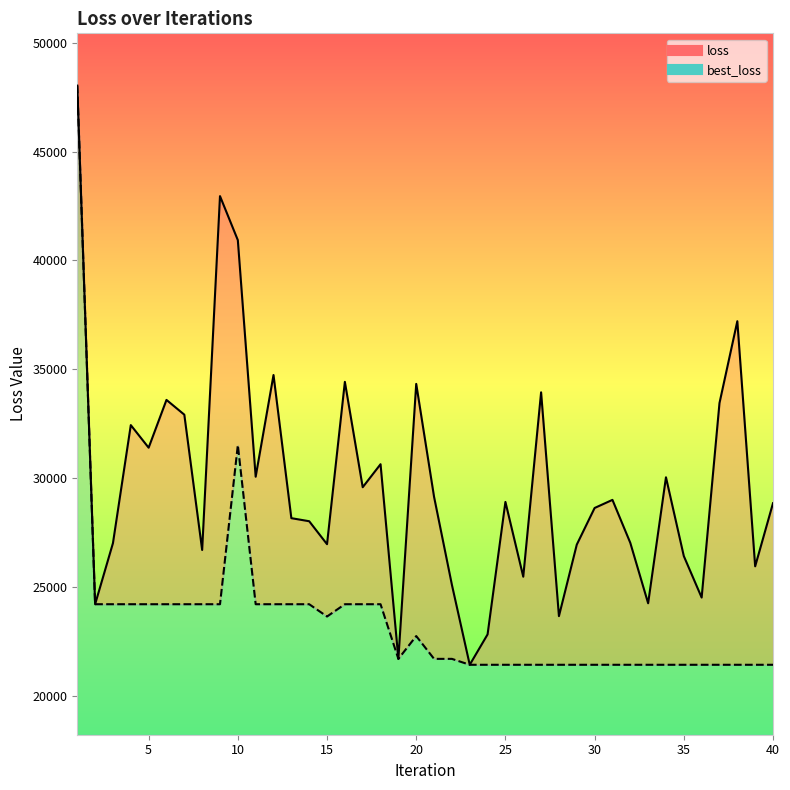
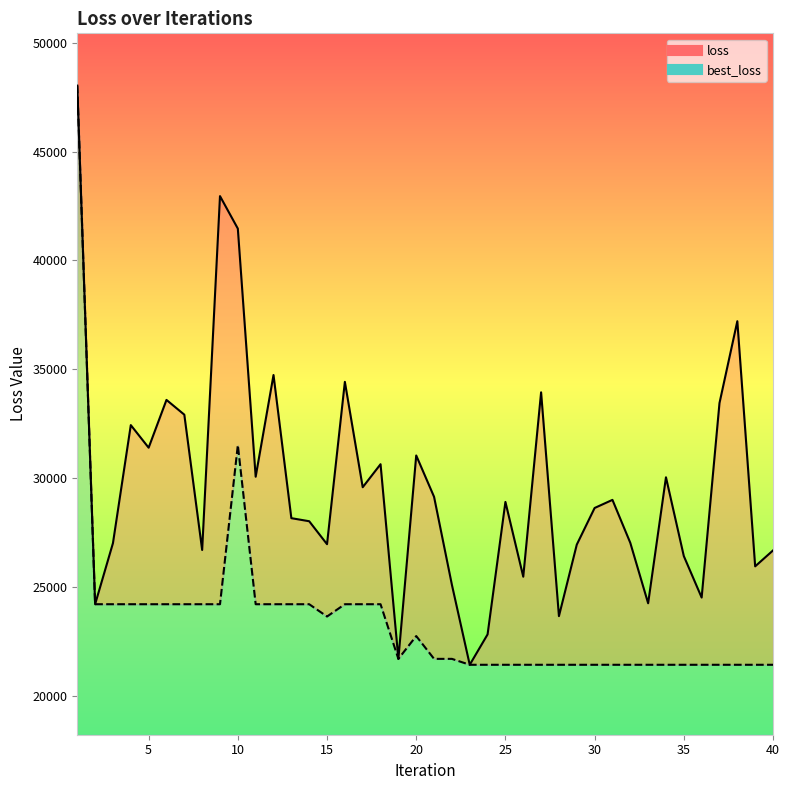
loss, 10: 40900 -> 41500
loss, 20: 34300 -> 31000
loss, 40: 28800 -> 26700
